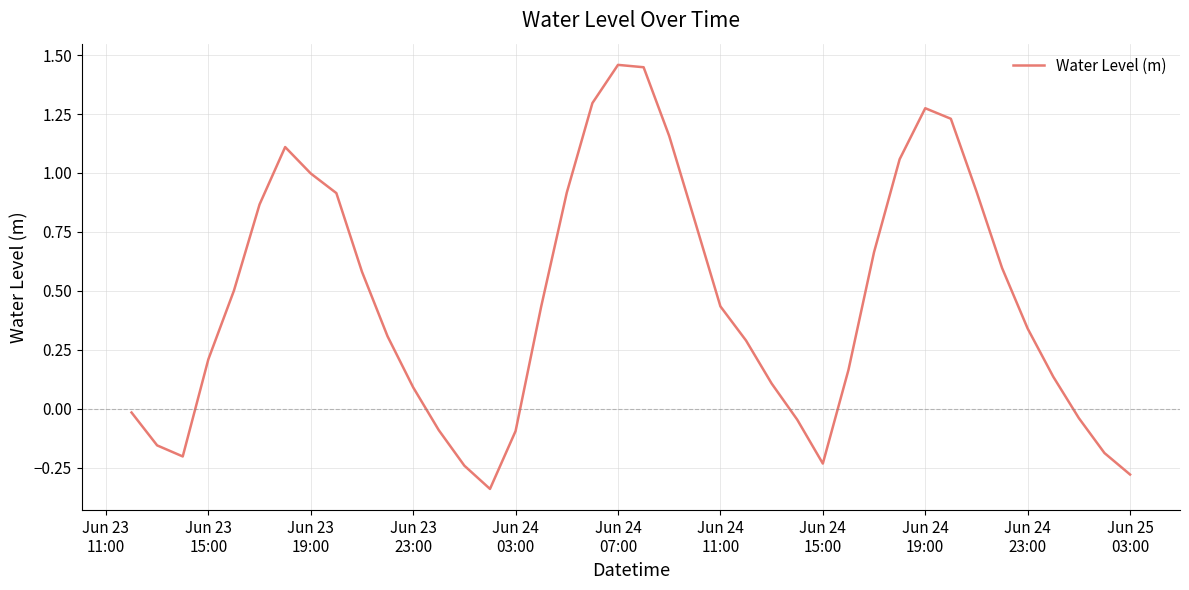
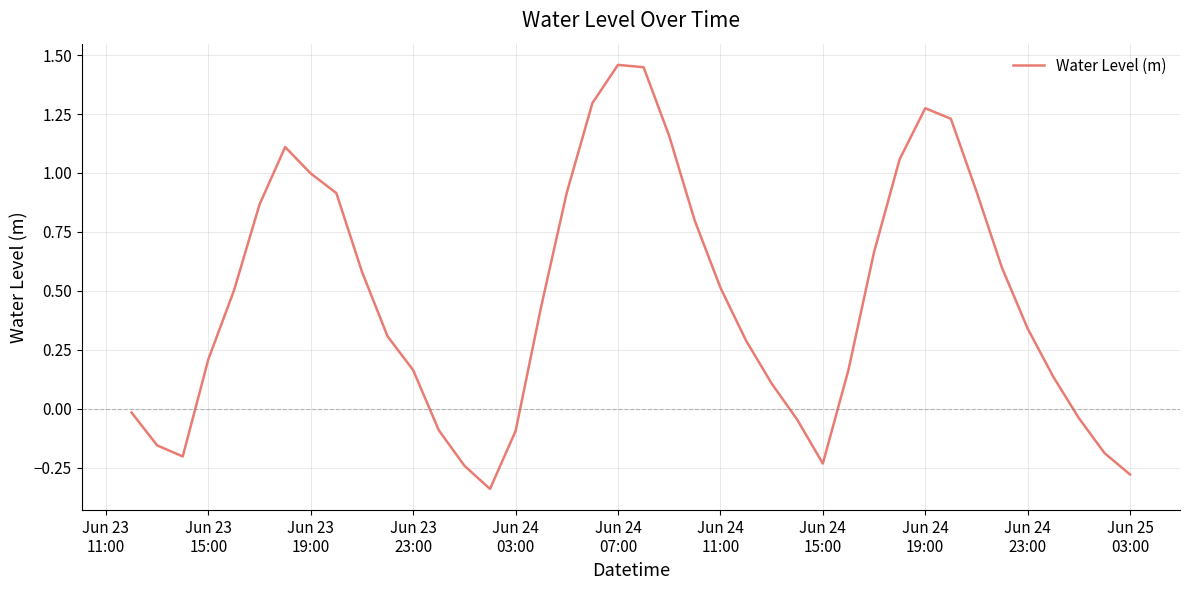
Jun 23 23:00: 0.09 -> 0.16
Jun 24 11:00: 0.43 -> 0.51
